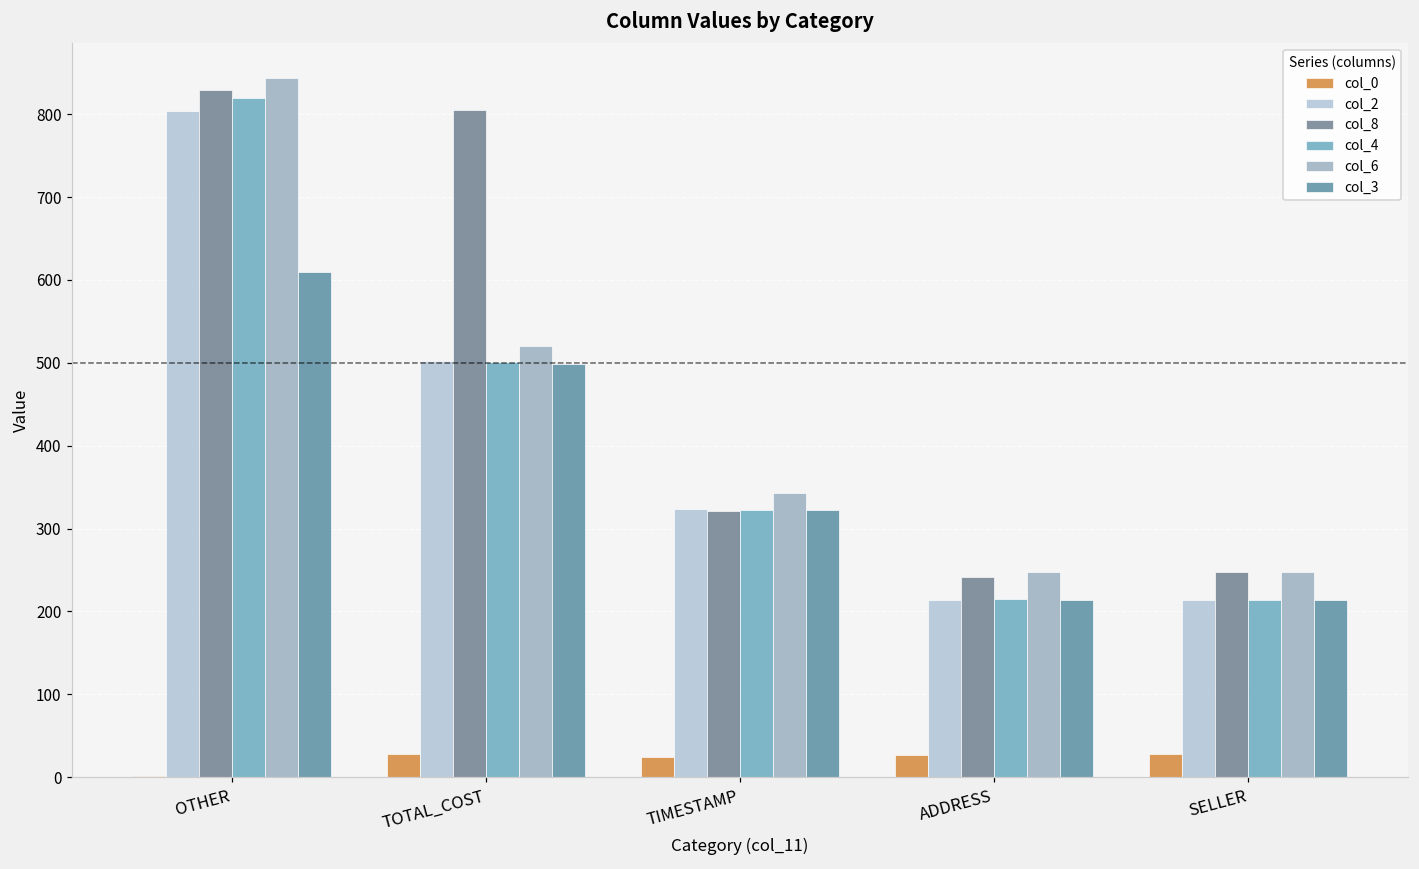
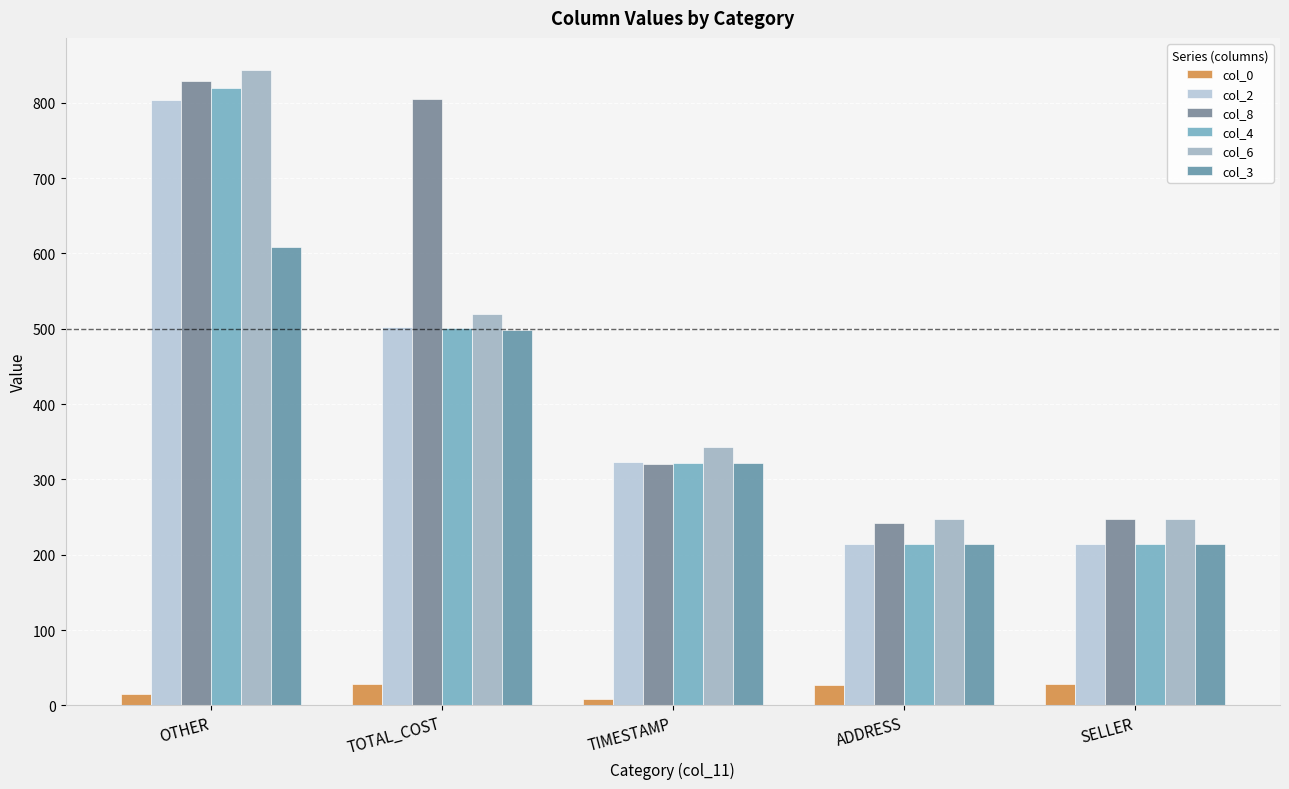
col_0, OTHER: 0 -> 20
col_0, TIMESTAMP: 20 -> 10
